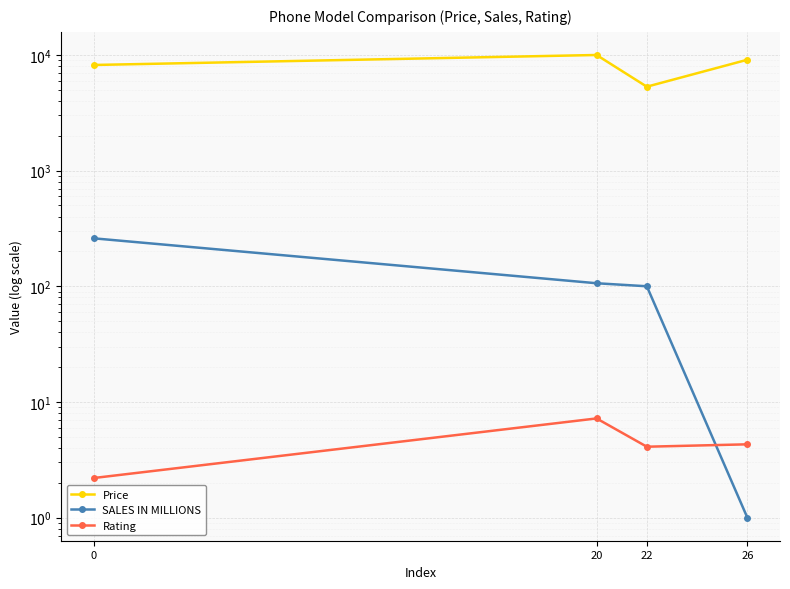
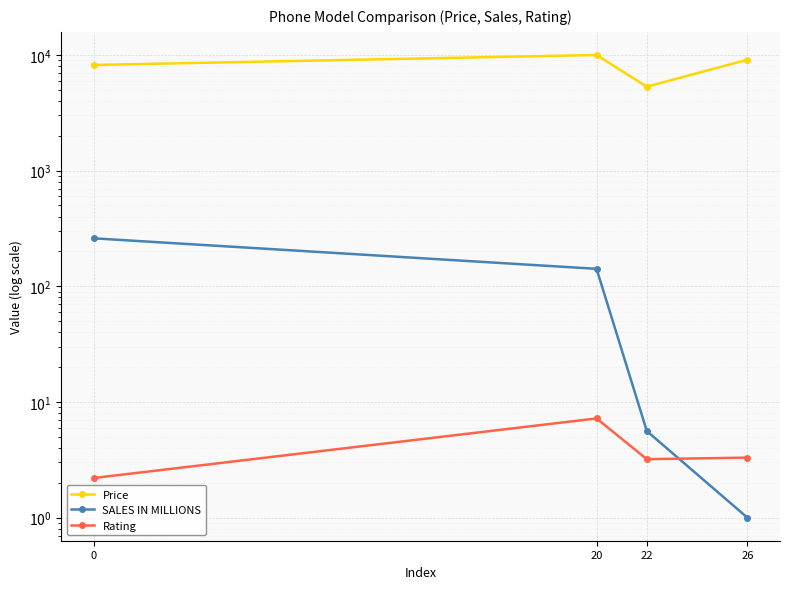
SALES IN MILLIONS, 20: 110 -> 140
SALES IN MILLIONS, 22: 100 -> 6
Rating, 22: 4.1 -> 3.2
Rating, 26: 4.3 -> 3.3
